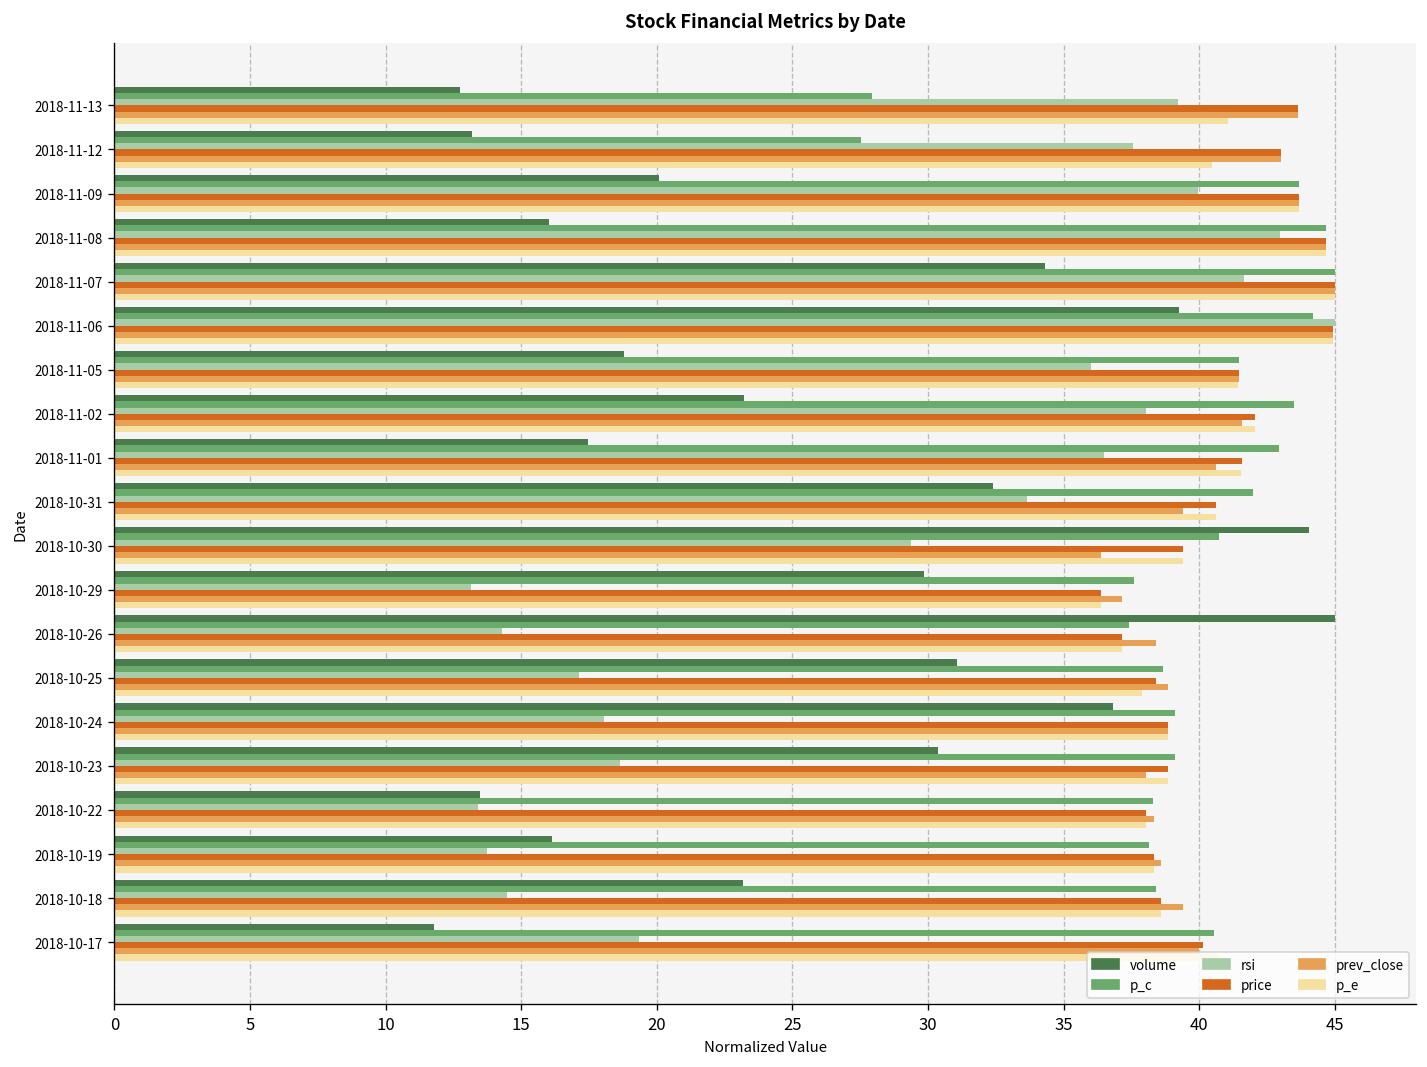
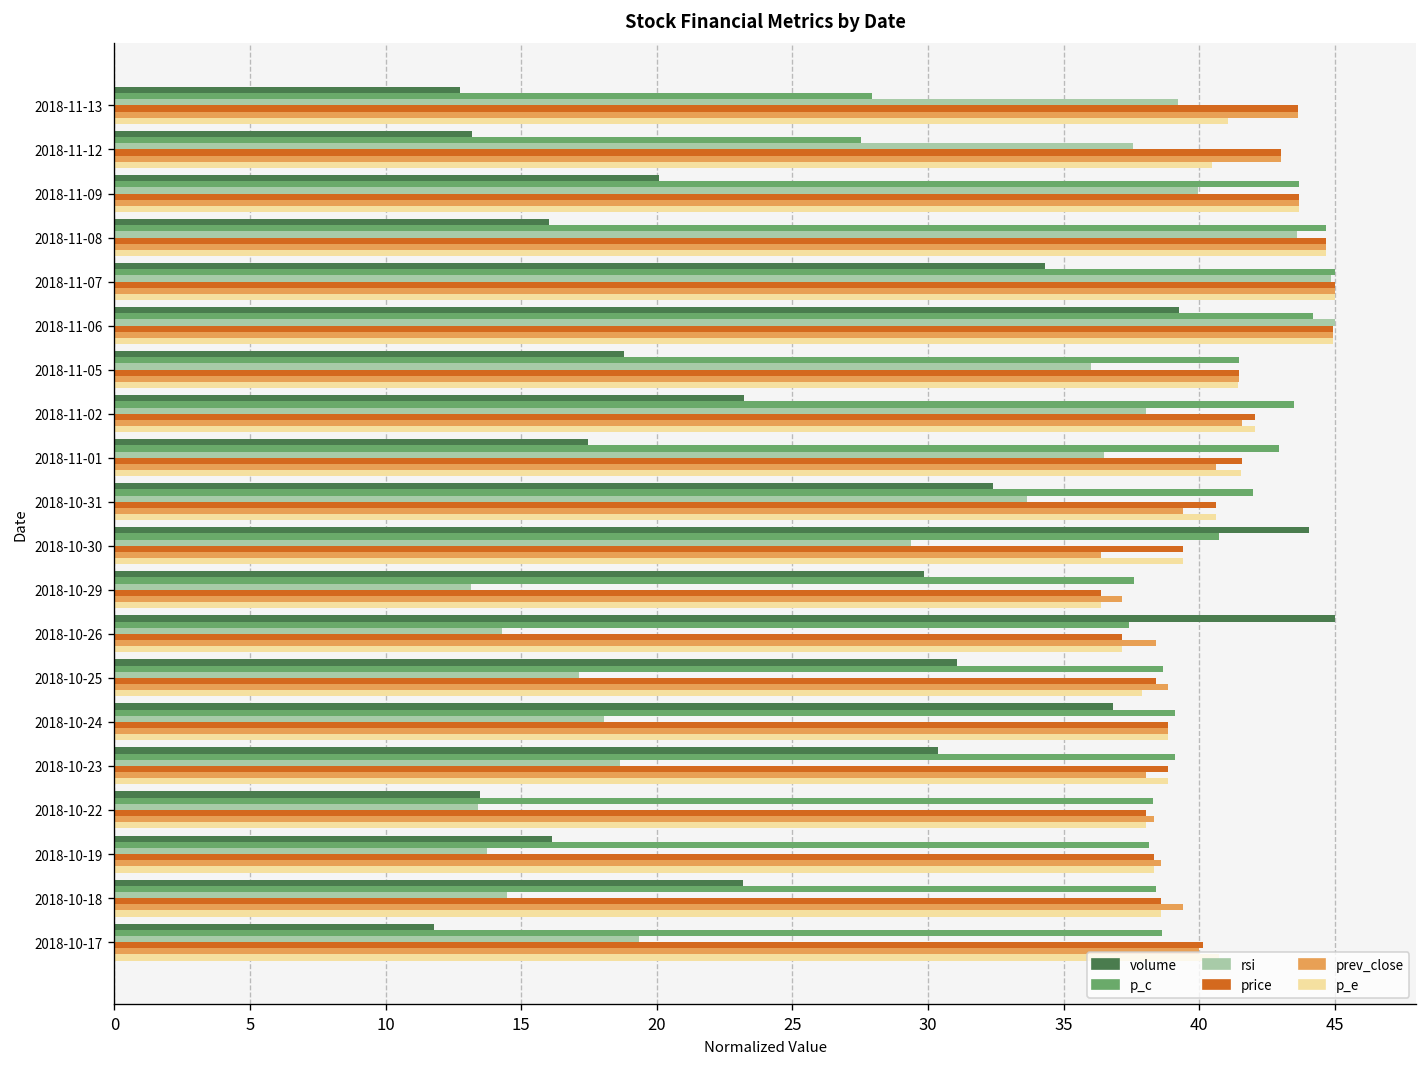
rsi, 2018-11-08: 43.0 -> 43.6
rsi, 2018-11-07: 41.7 -> 44.9
p_c, 2018-10-17: 40.5 -> 38.6
